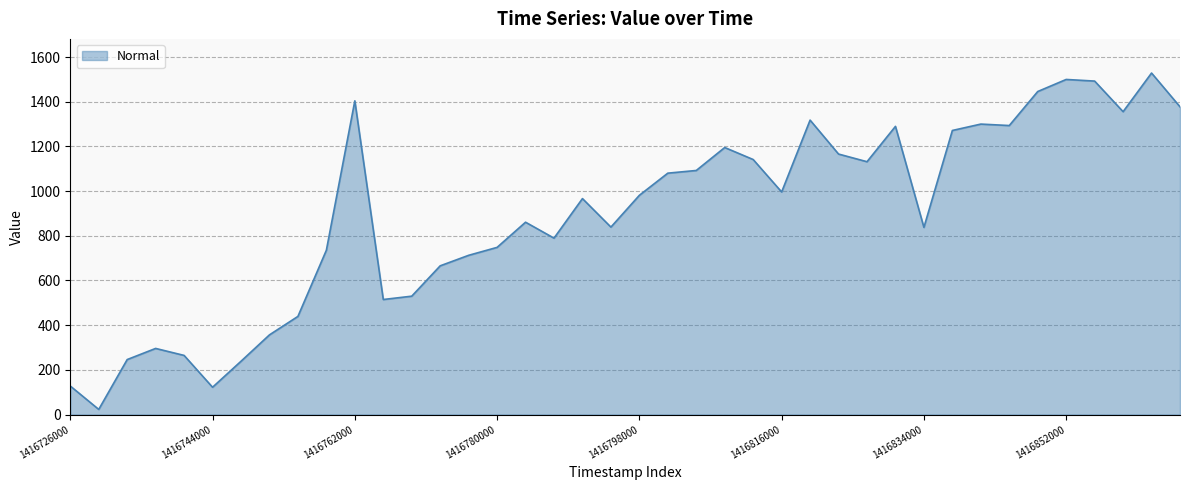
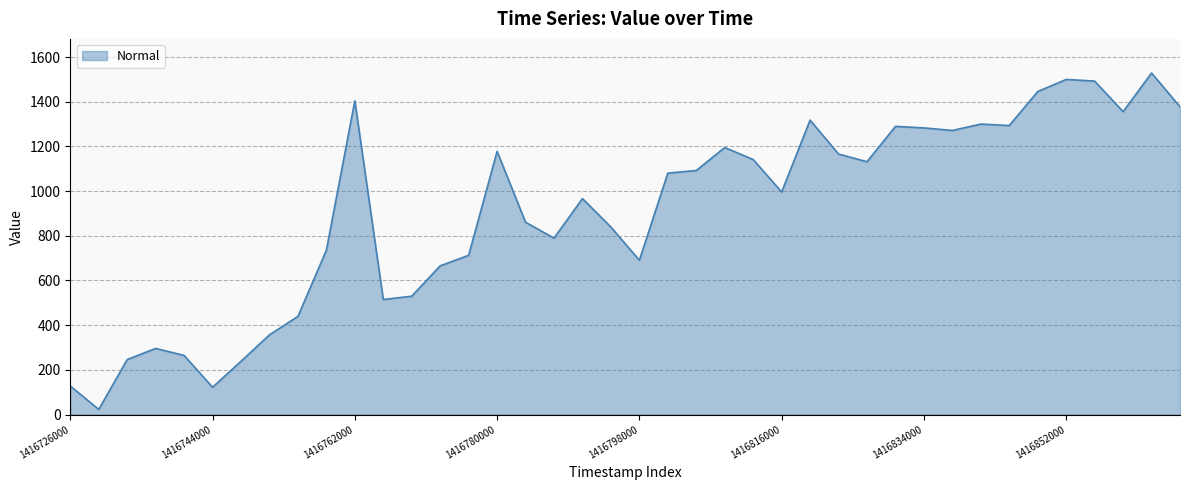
1416780000: 750 -> 1180
1416798000: 980 -> 690
1416834000: 840 -> 1280
